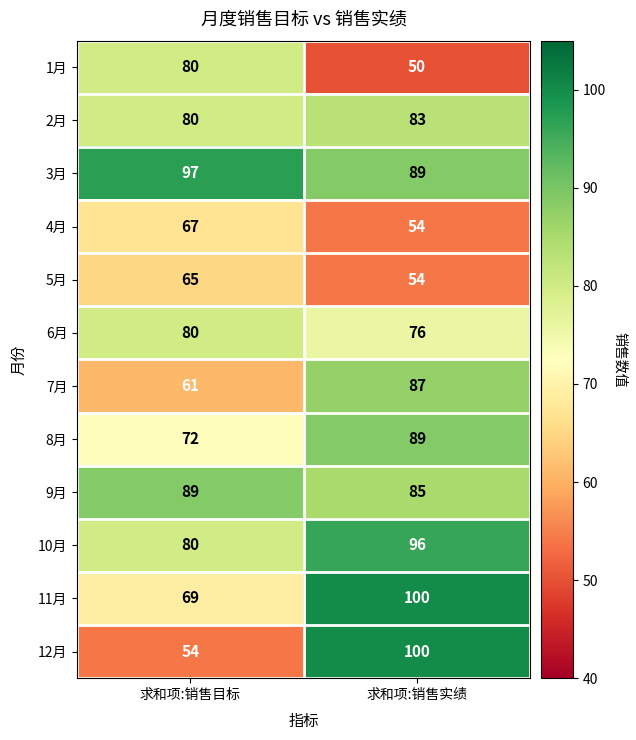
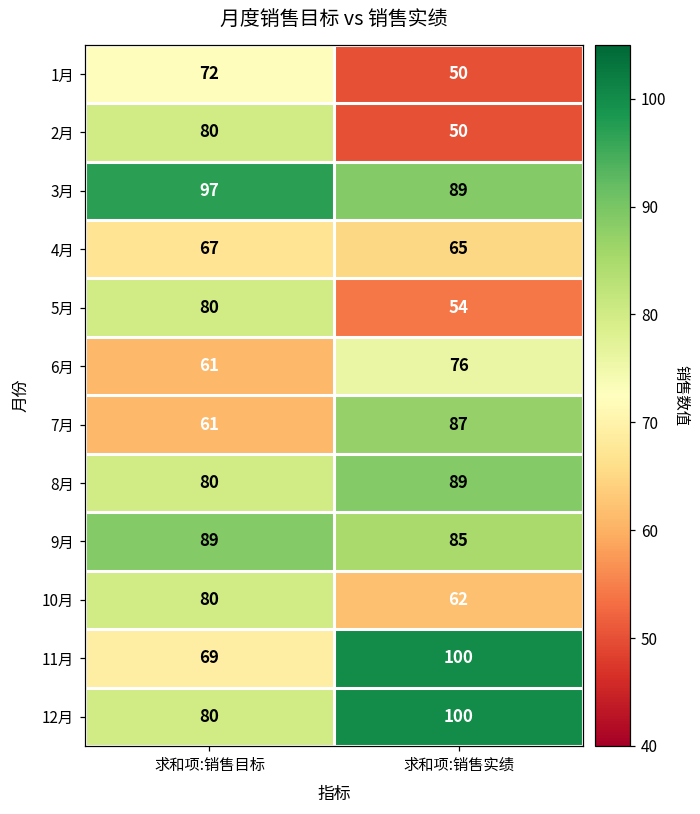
1月, 求和项:销售目标: 80 -> 72
2月, 求和项:销售实绩: 83 -> 50
4月, 求和项:销售实绩: 54 -> 65
5月, 求和项:销售目标: 65 -> 80
6月, 求和项:销售目标: 80 -> 61
8月, 求和项:销售目标: 72 -> 80
10月, 求和项:销售实绩: 96 -> 62
12月, 求和项:销售目标: 54 -> 80
